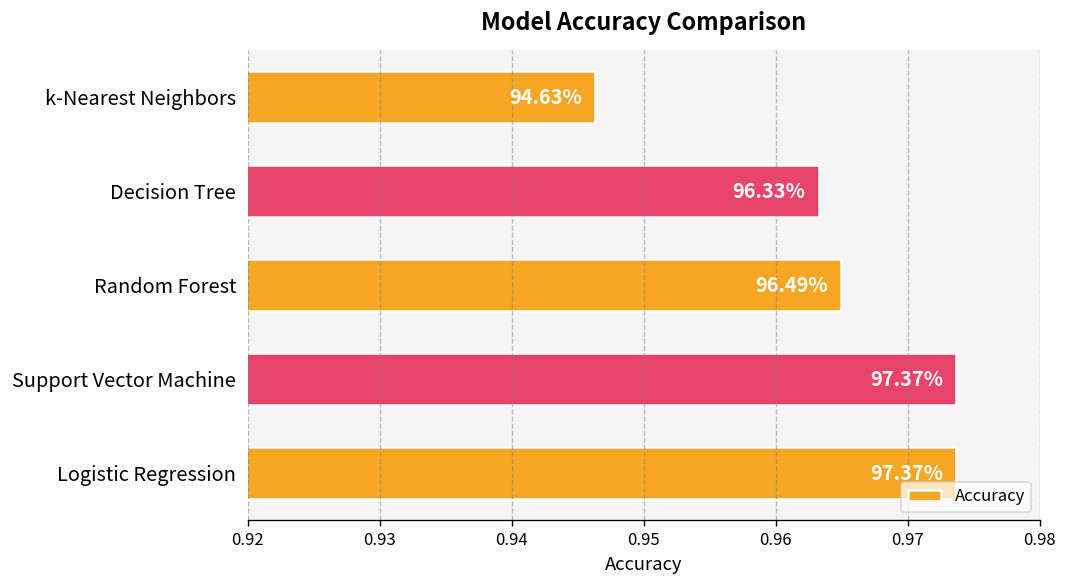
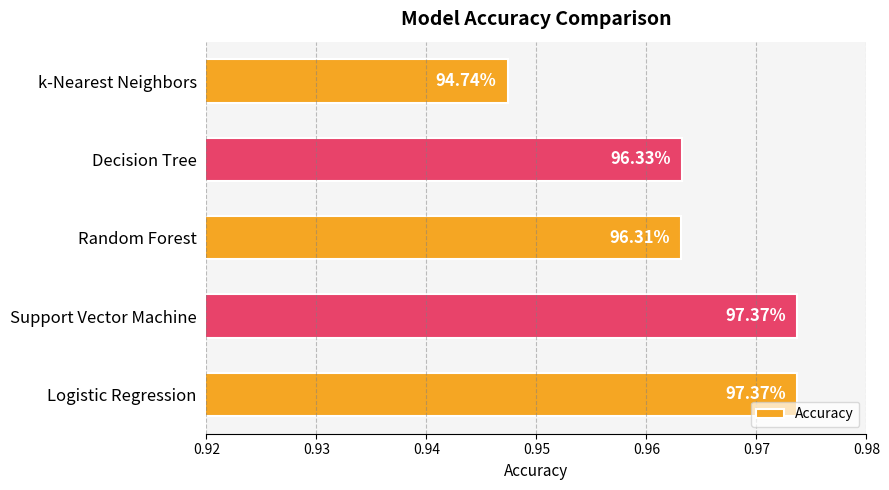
k-Nearest Neighbors: 94.63% -> 94.74%
Random Forest: 96.49% -> 96.31%
